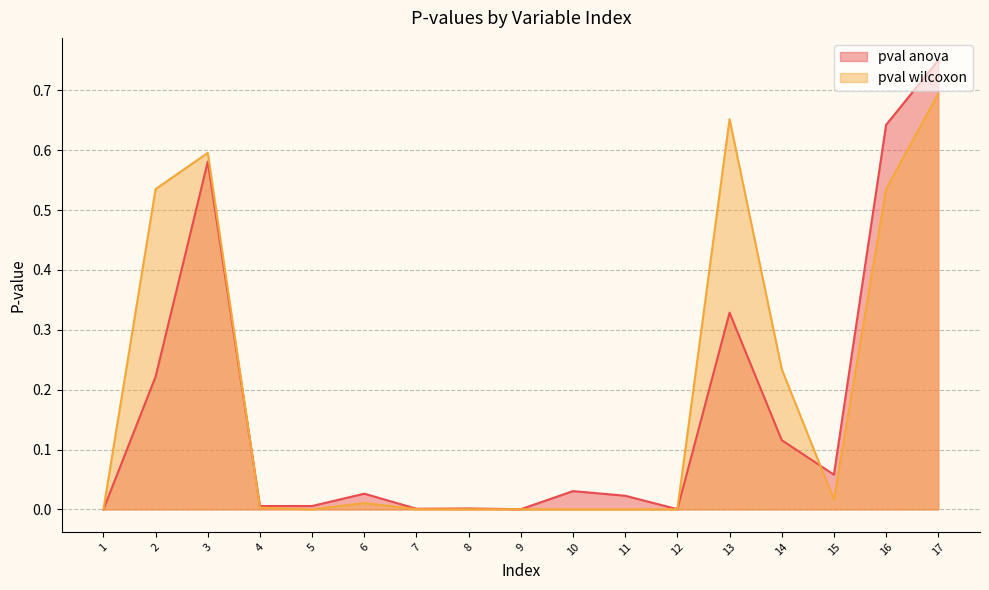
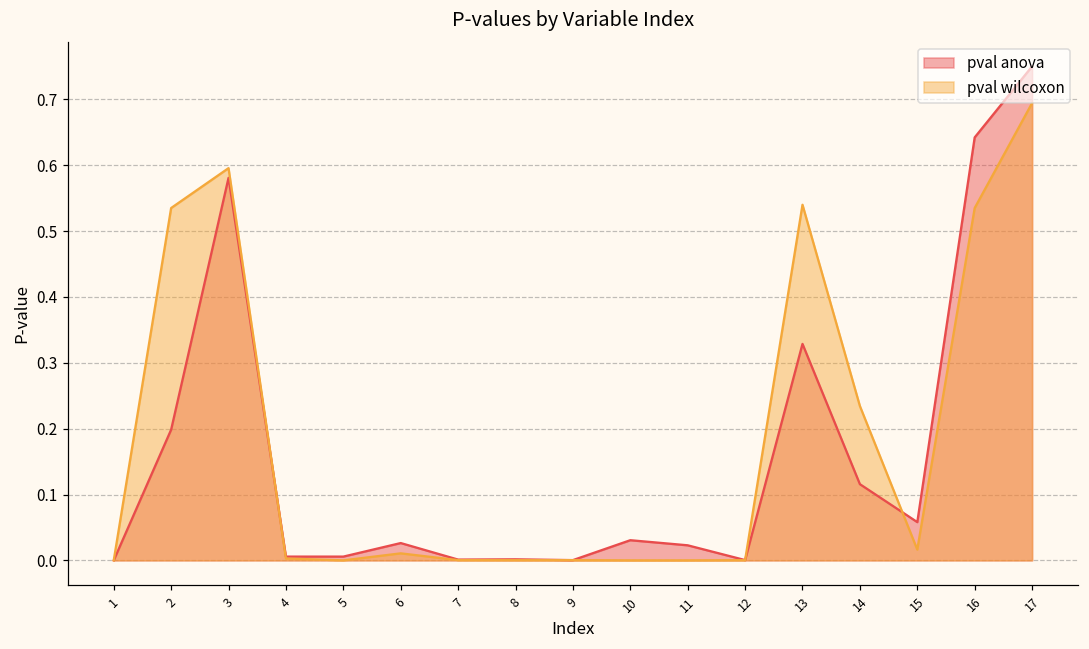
pval anova, 2: 0.22 -> 0.20
pval wilcoxon, 13: 0.65 -> 0.54
